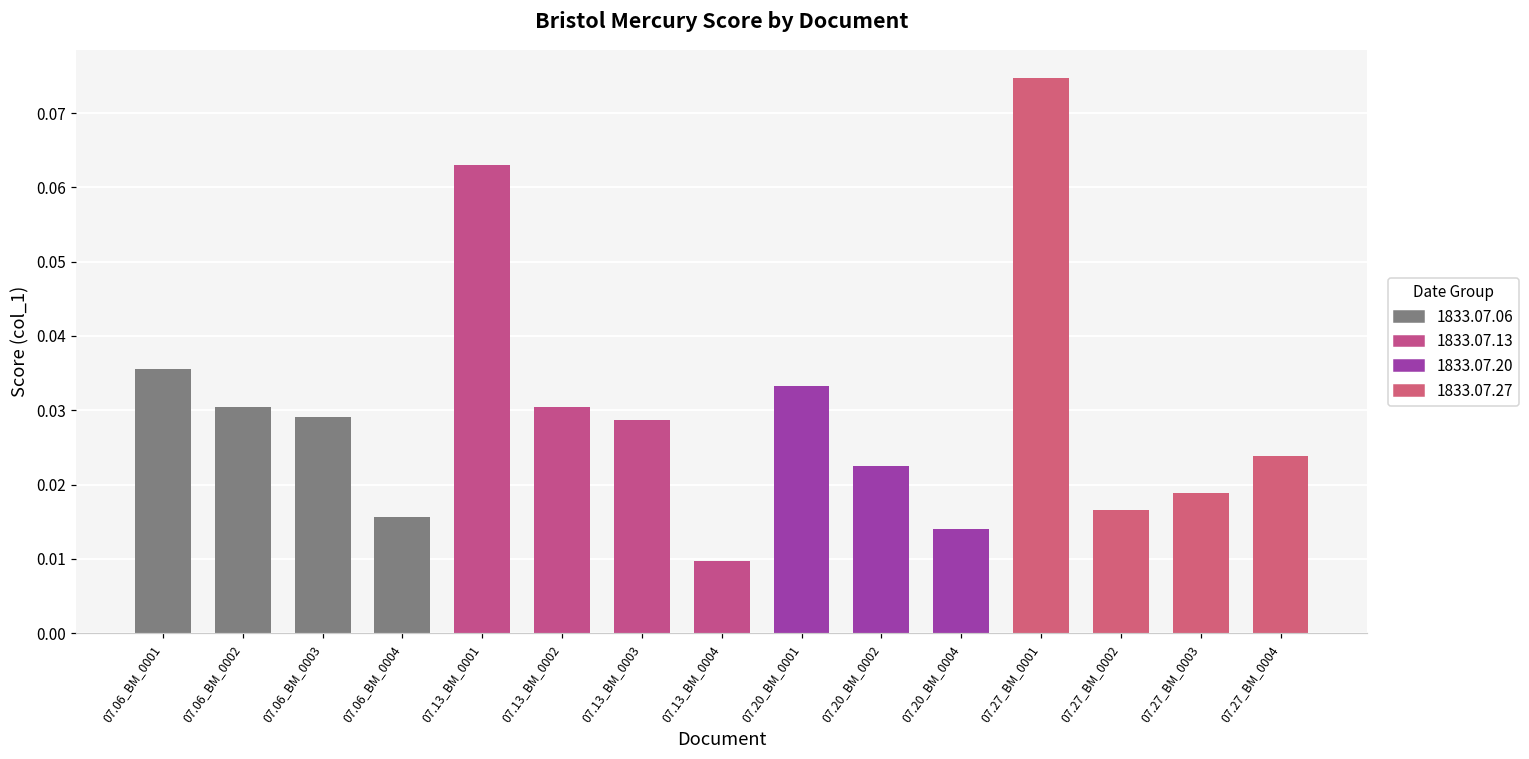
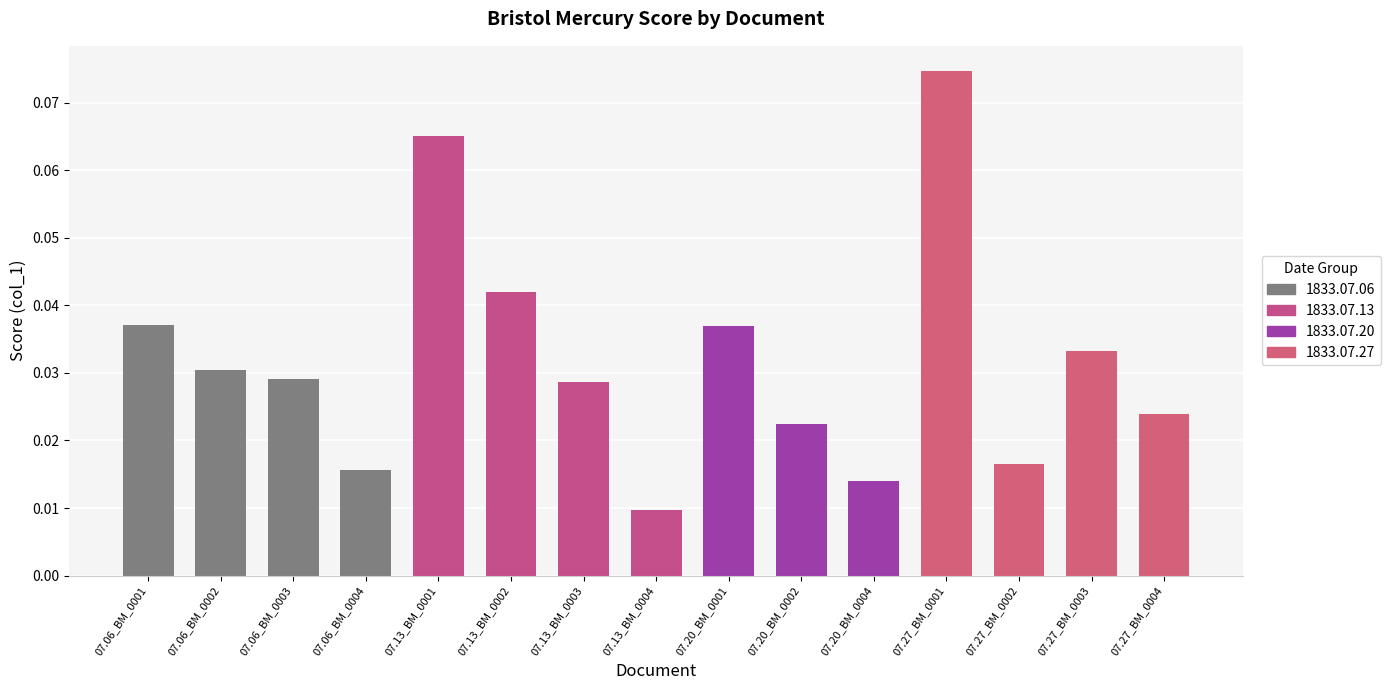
07.06_BM_0001: 0.035 -> 0.037
07.13_BM_0001: 0.063 -> 0.065
07.13_BM_0002: 0.030 -> 0.042
07.20_BM_0001: 0.033 -> 0.037
07.27_BM_0003: 0.019 -> 0.033
